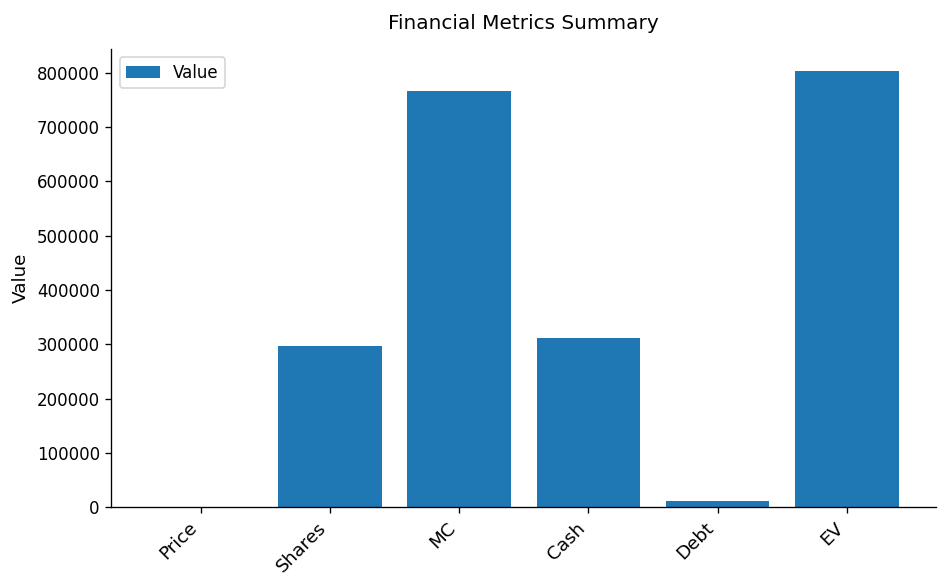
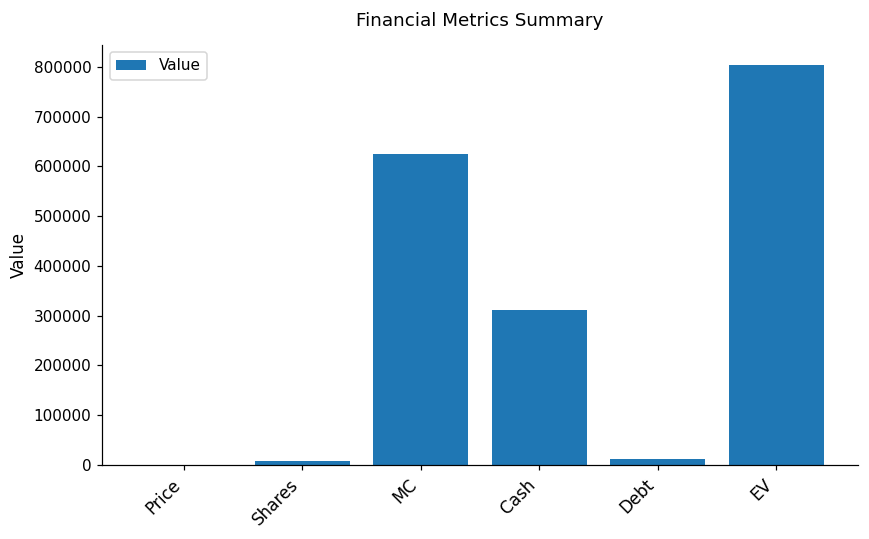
Shares: 300000 -> 10000
MC: 770000 -> 620000
